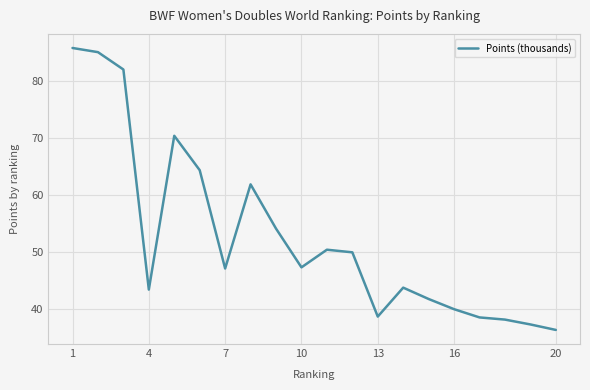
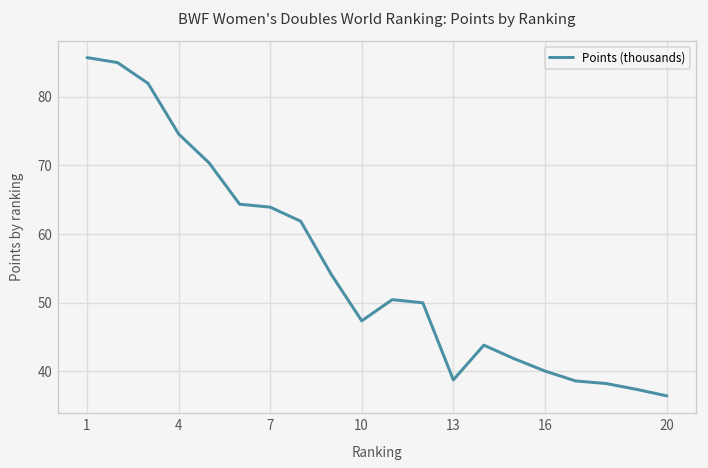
4: 43 -> 75
7: 47 -> 64
